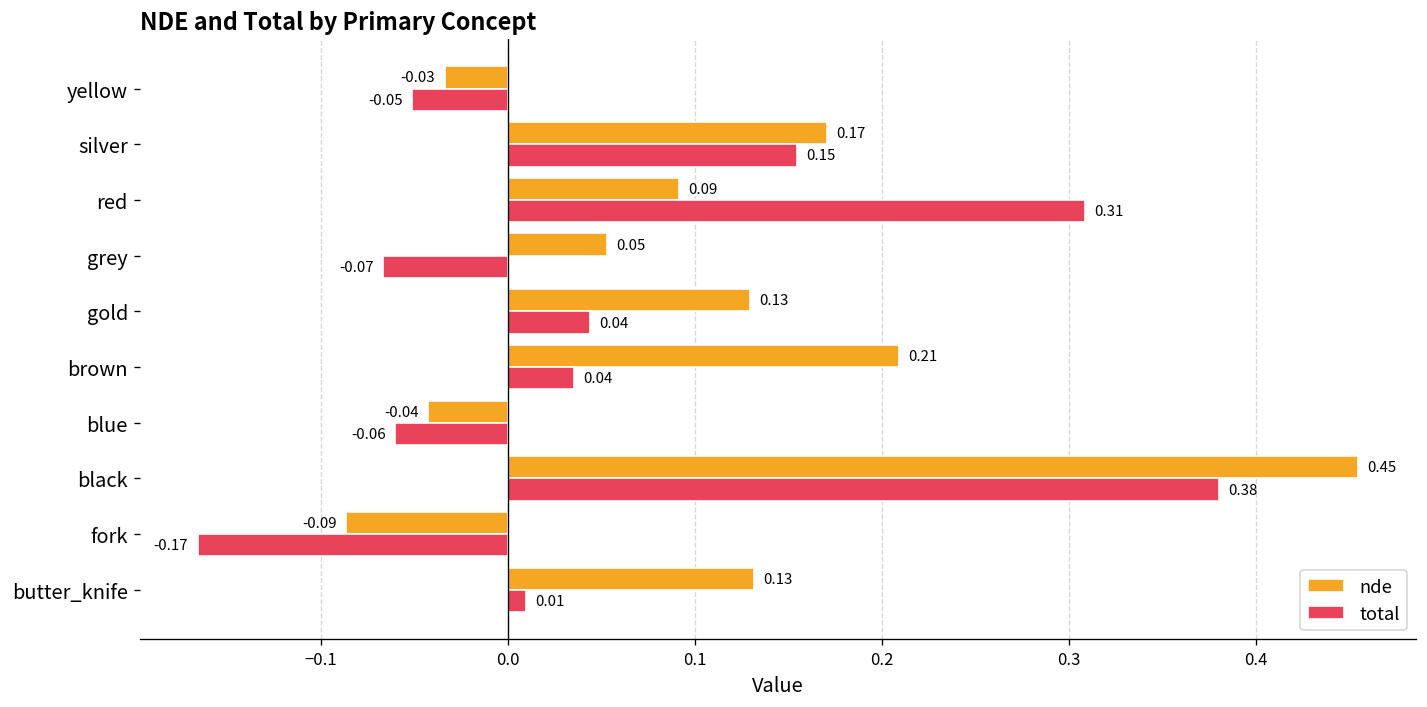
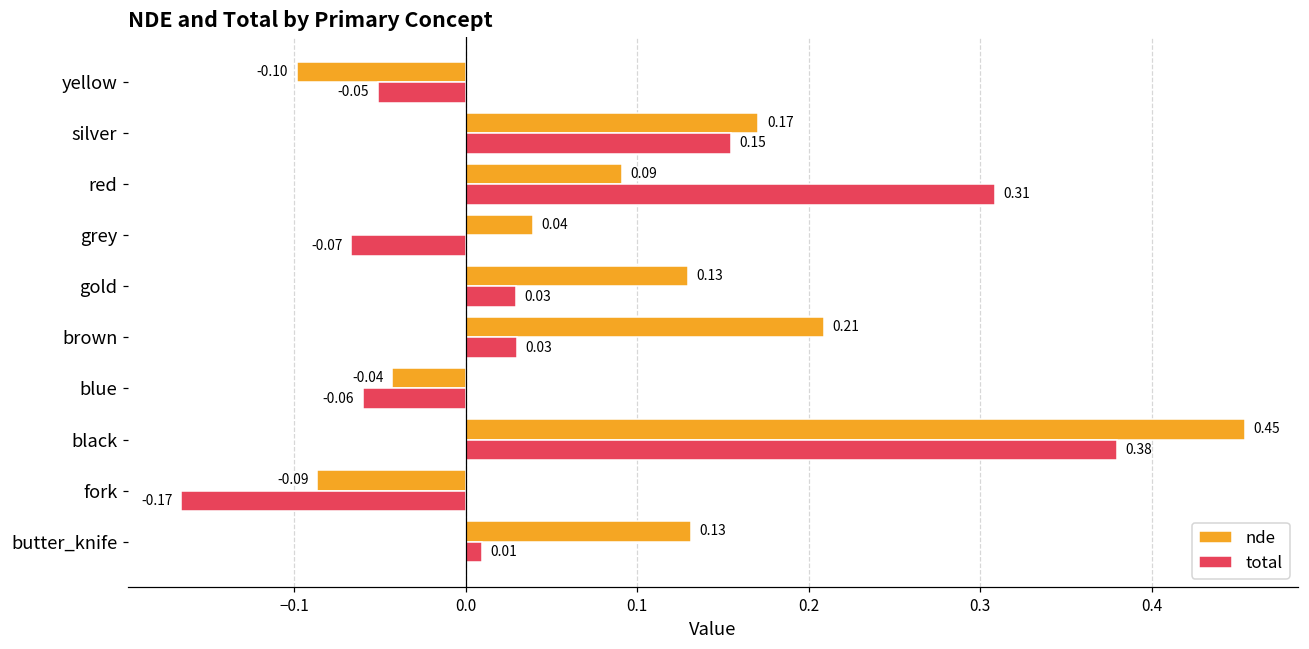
nde, yellow: -0.03 -> -0.10
nde, grey: 0.05 -> 0.04
total, gold: 0.04 -> 0.03
total, brown: 0.04 -> 0.03
